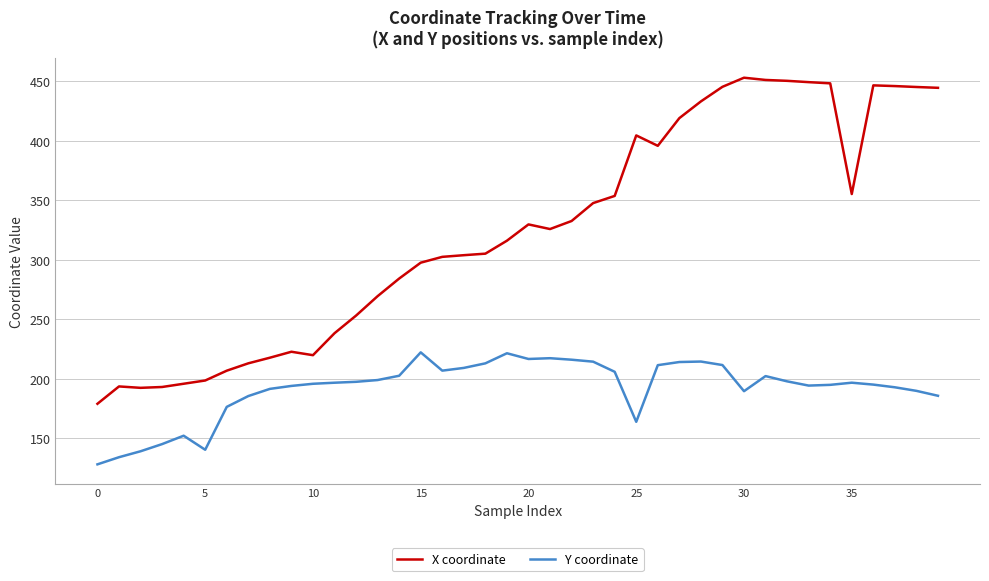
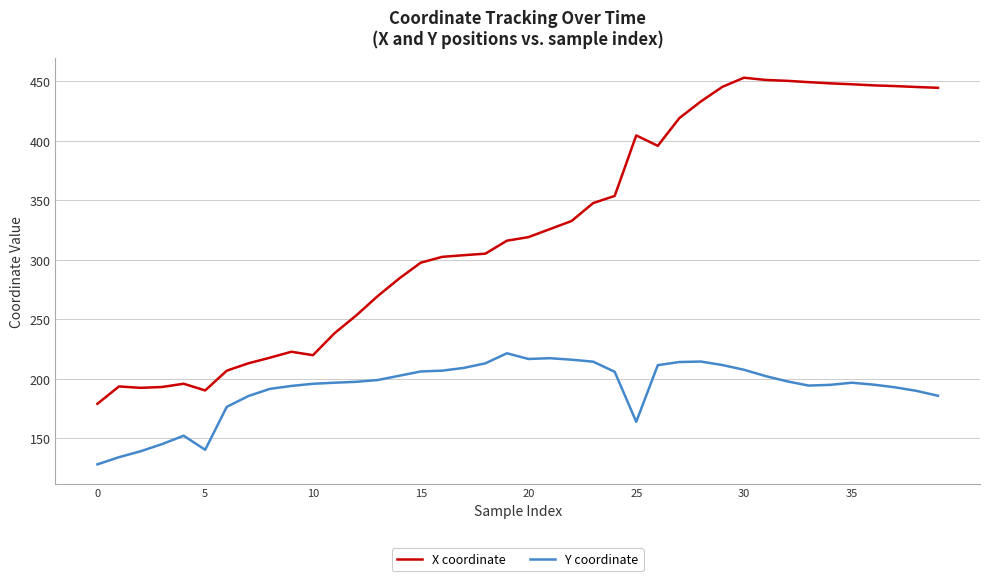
X coordinate, 5: 199 -> 190
Y coordinate, 15: 222 -> 206
X coordinate, 20: 330 -> 319
Y coordinate, 30: 190 -> 208
X coordinate, 35: 355 -> 447
